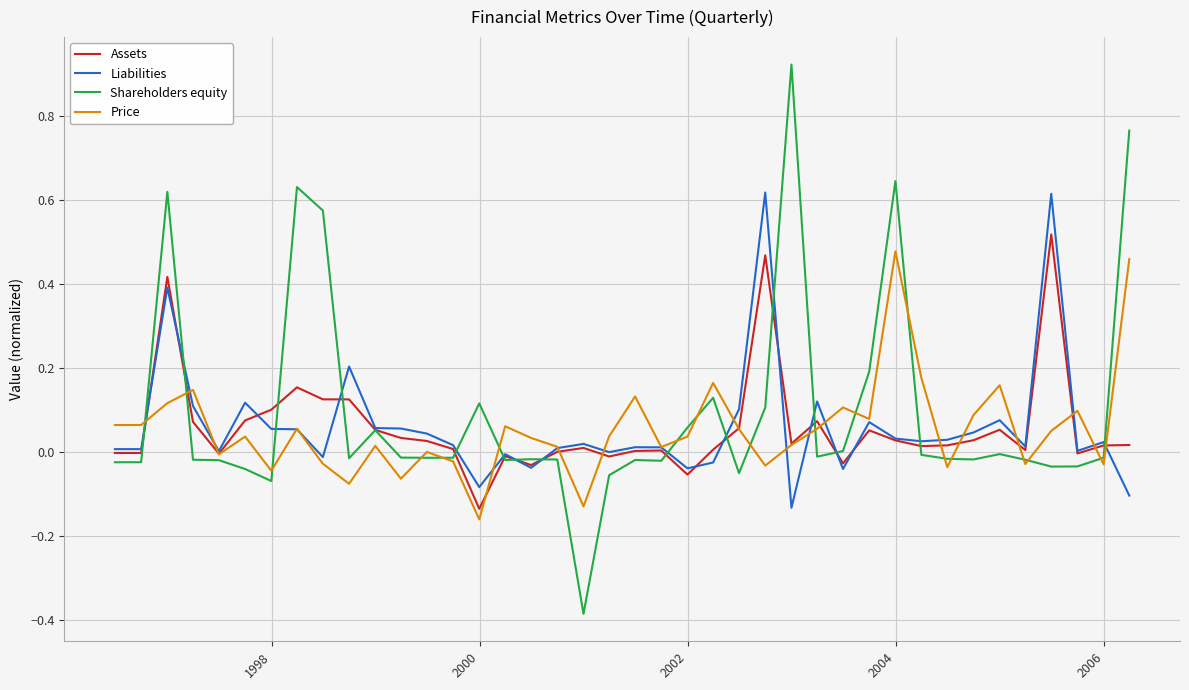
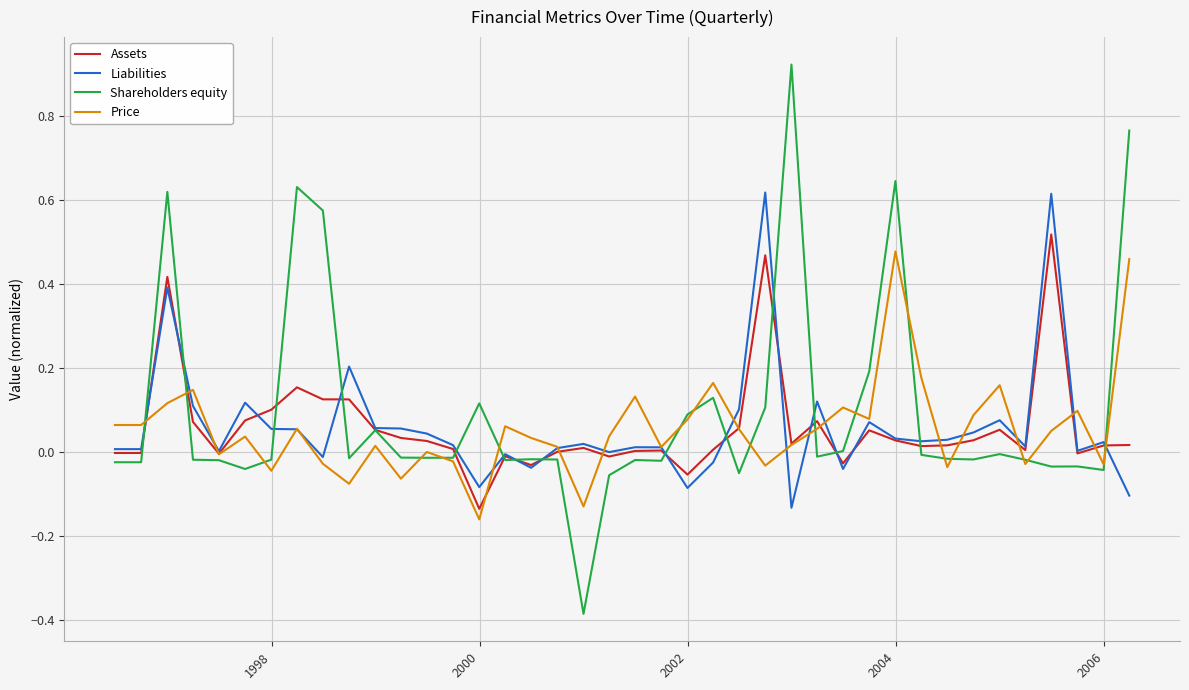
Shareholders equity, 1998: -0.07 -> -0.02
Liabilities, 2002: -0.04 -> -0.08
Shareholders equity, 2002: 0.06 -> 0.09
Price, 2002: 0.04 -> 0.08
Shareholders equity, 2006: -0.01 -> -0.04
